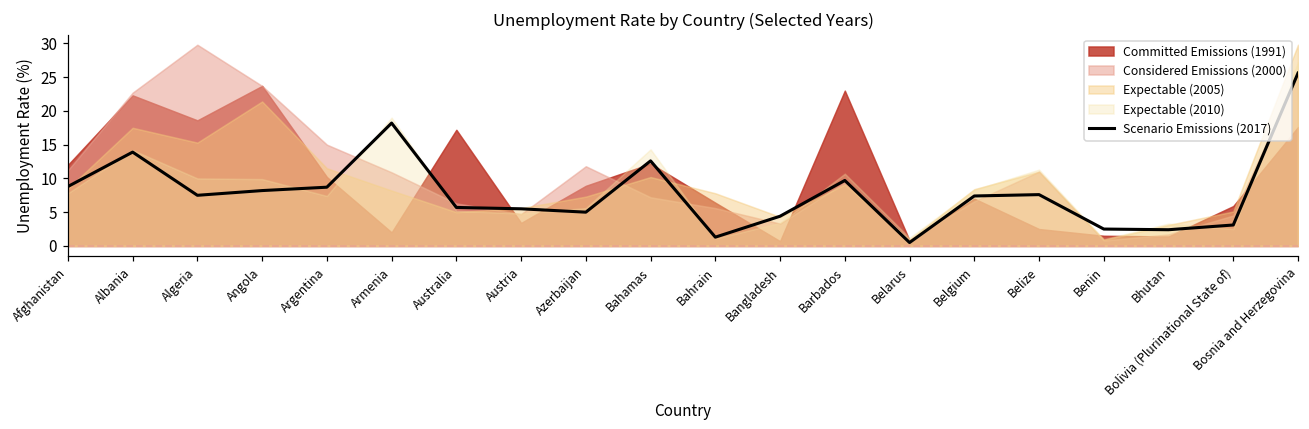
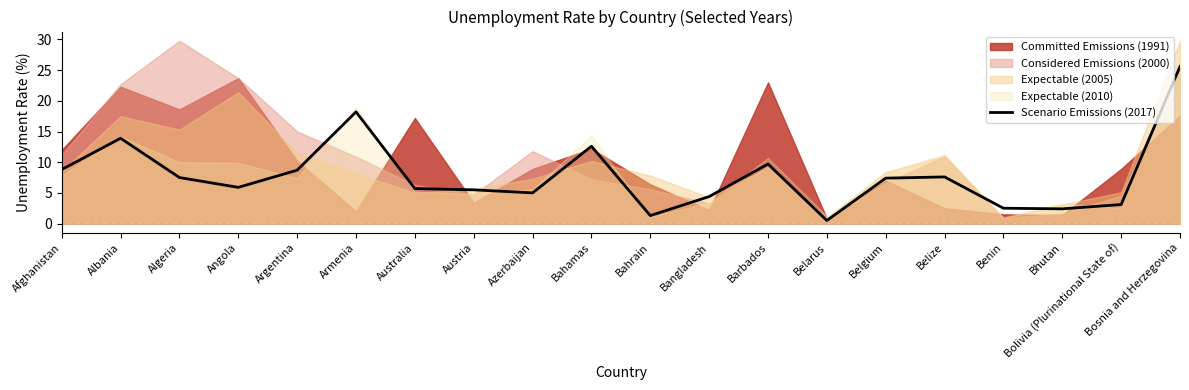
Scenario Emissions (2017), Angola: 8 -> 6
Committed Emissions (1991), Bangladesh: 1 -> 2
Committed Emissions (1991), Bolivia (Plurinational State of): 6 -> 9
